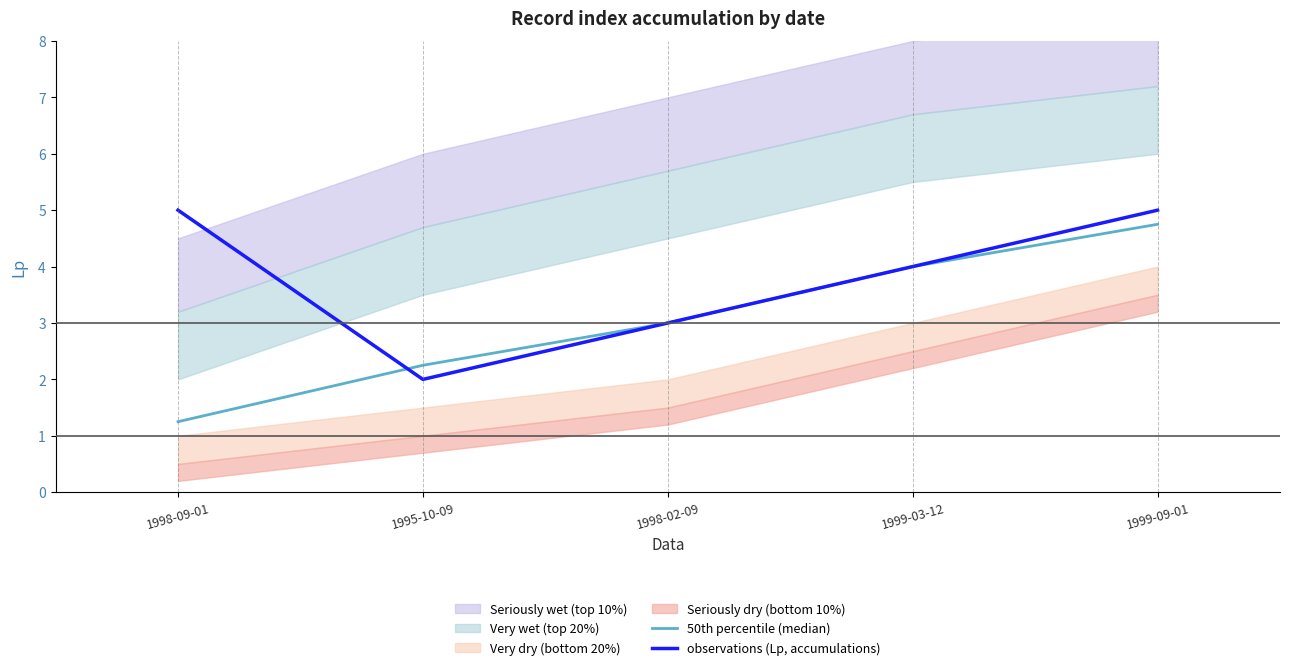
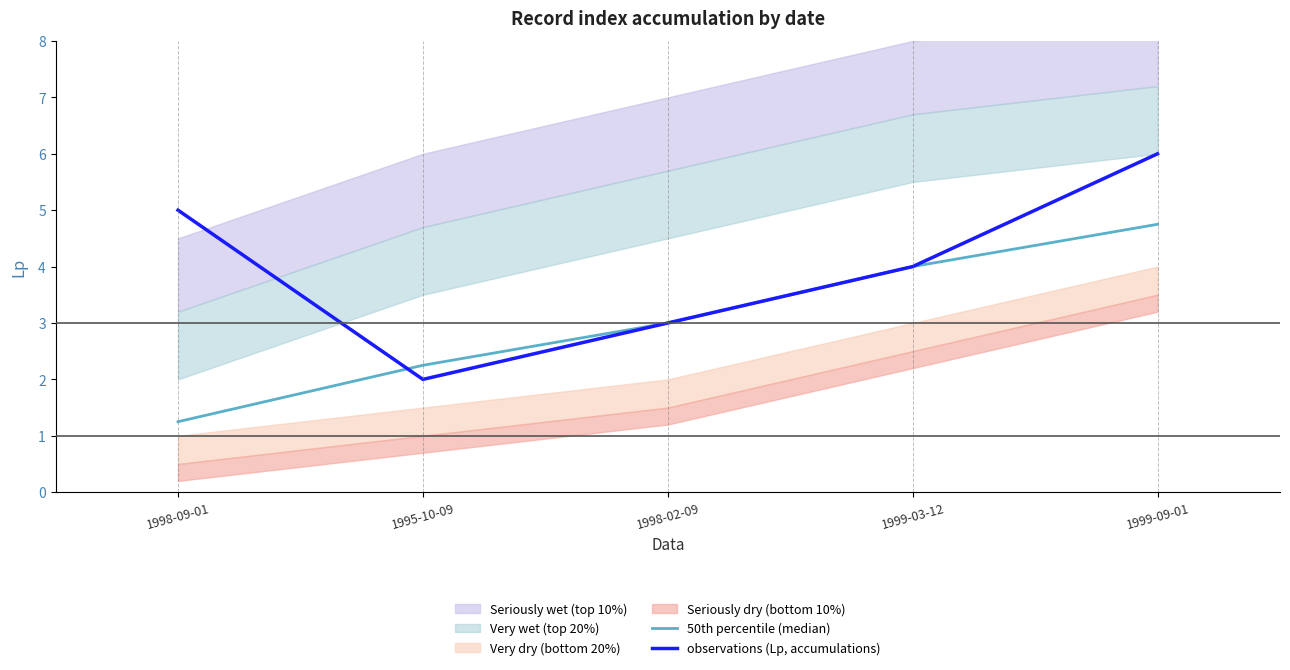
observations (Lp, accumulations), 1999-09-01: 5 -> 6
